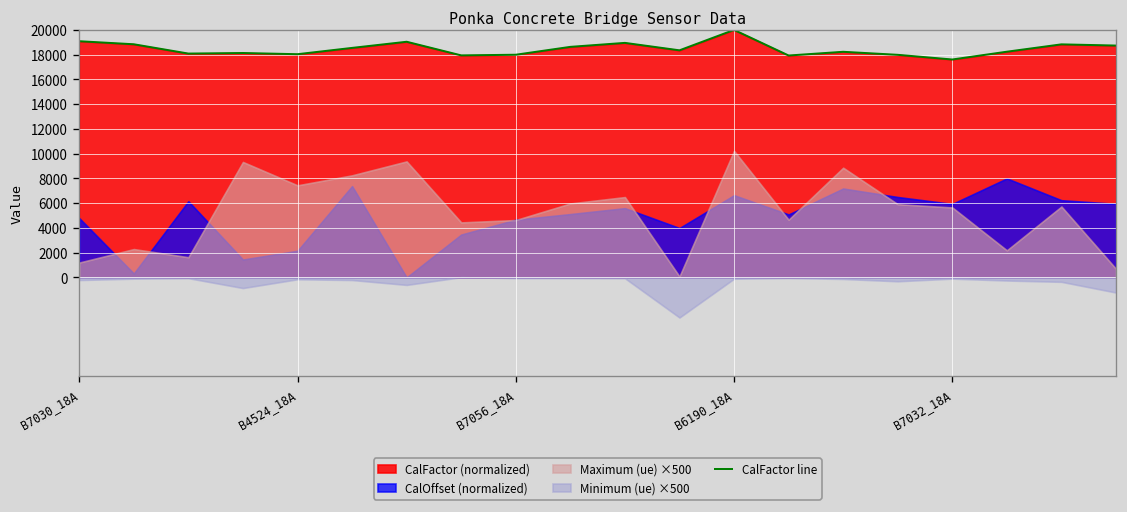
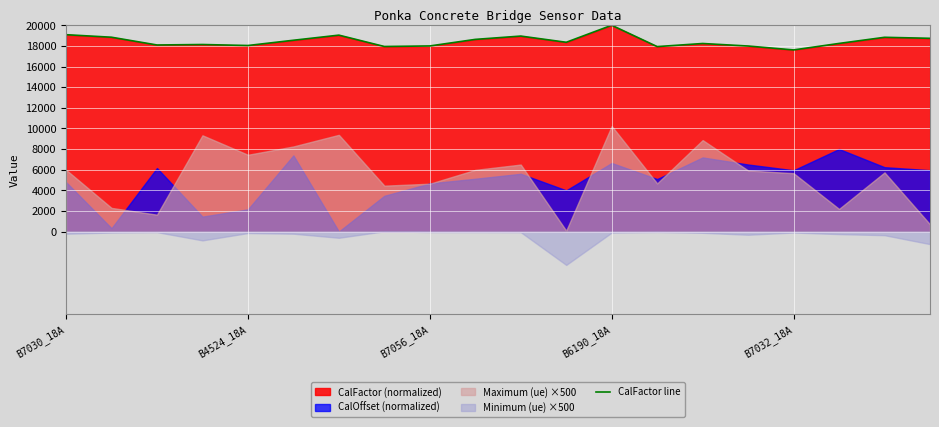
Maximum (ue) ×500, B7030_18A: 1200 -> 6000
